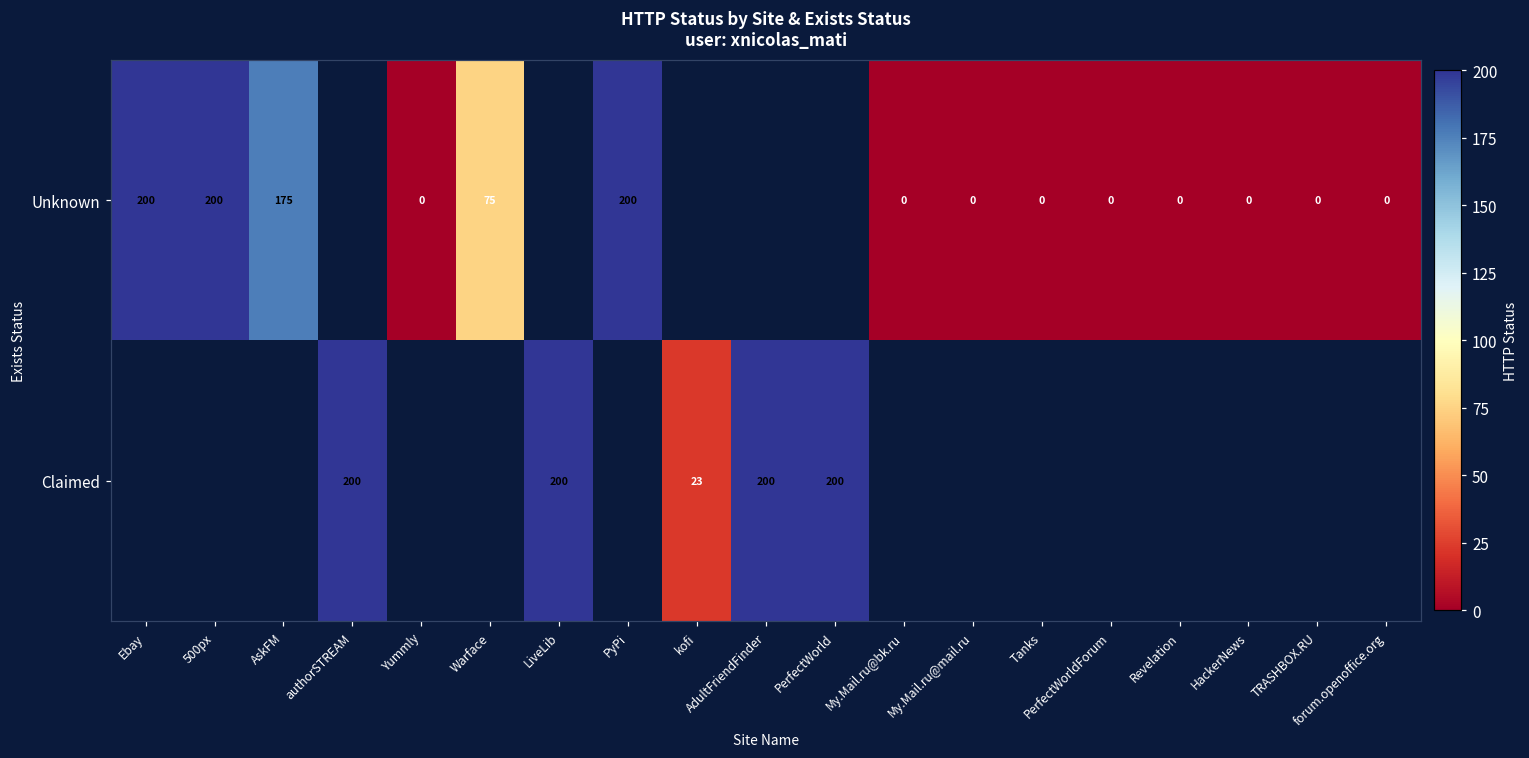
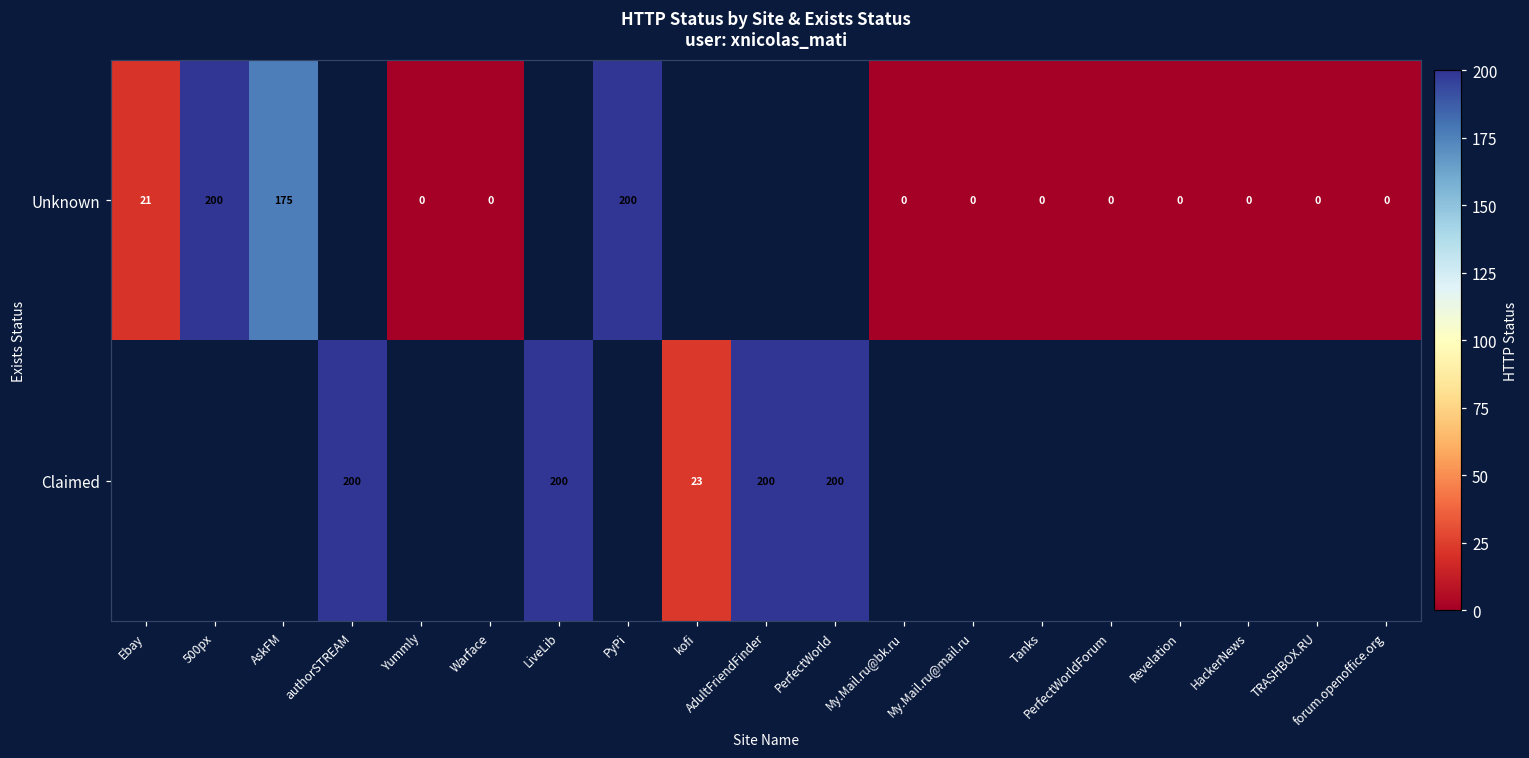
Unknown, Ebay: 200 -> 21
Unknown, Warface: 75 -> 0
